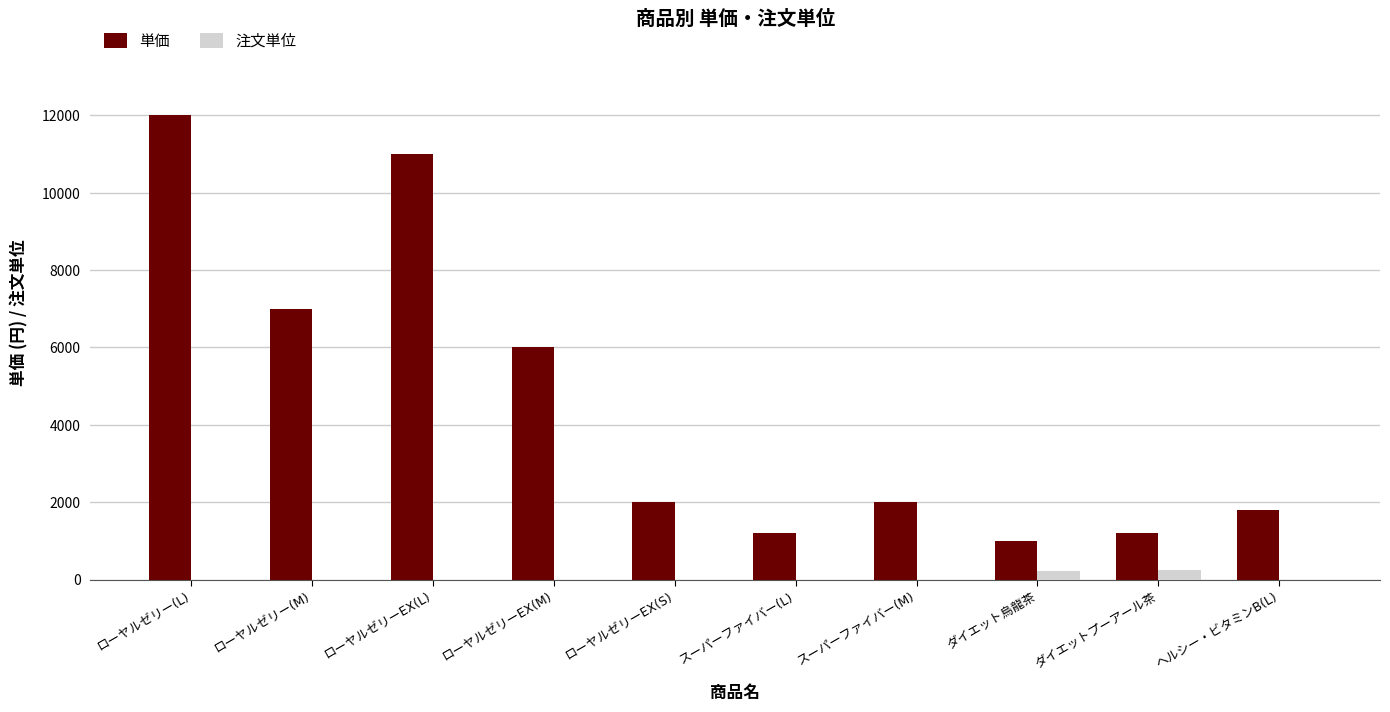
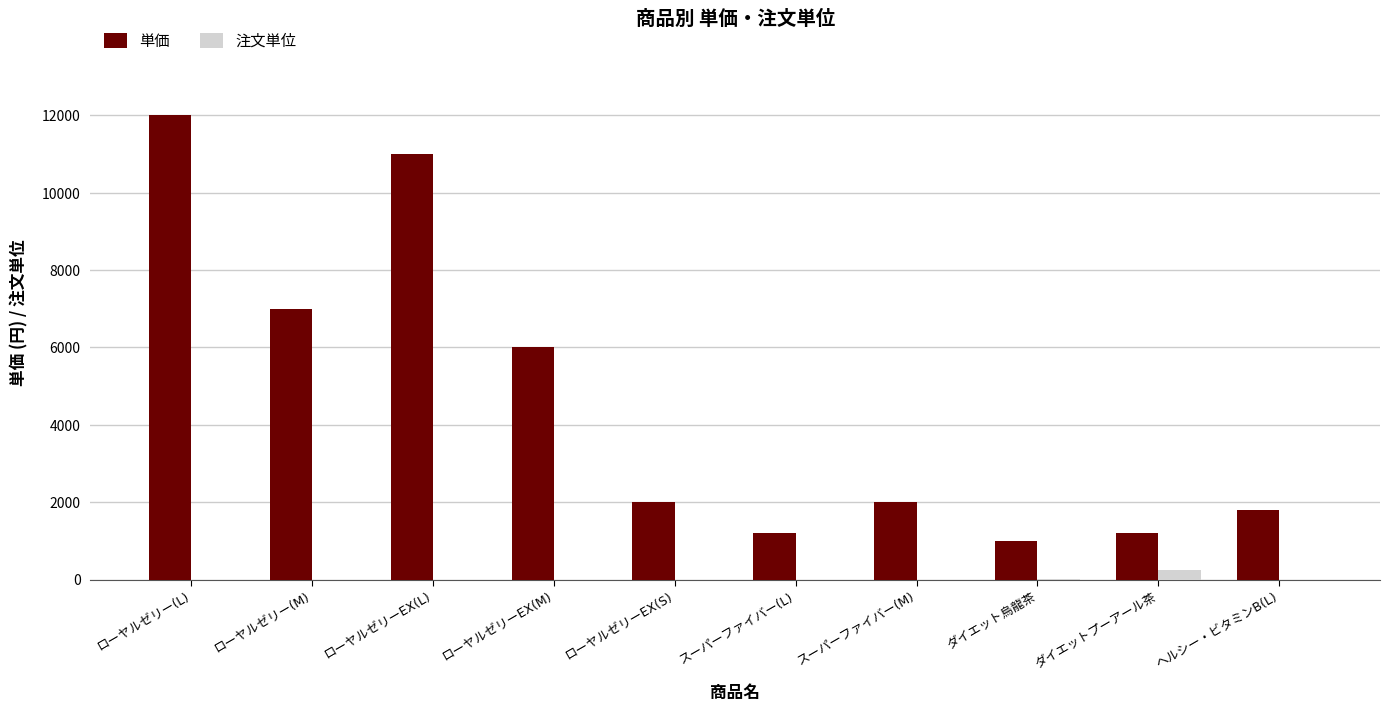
注文単位, ダイエット烏龍茶: 200 -> 0
